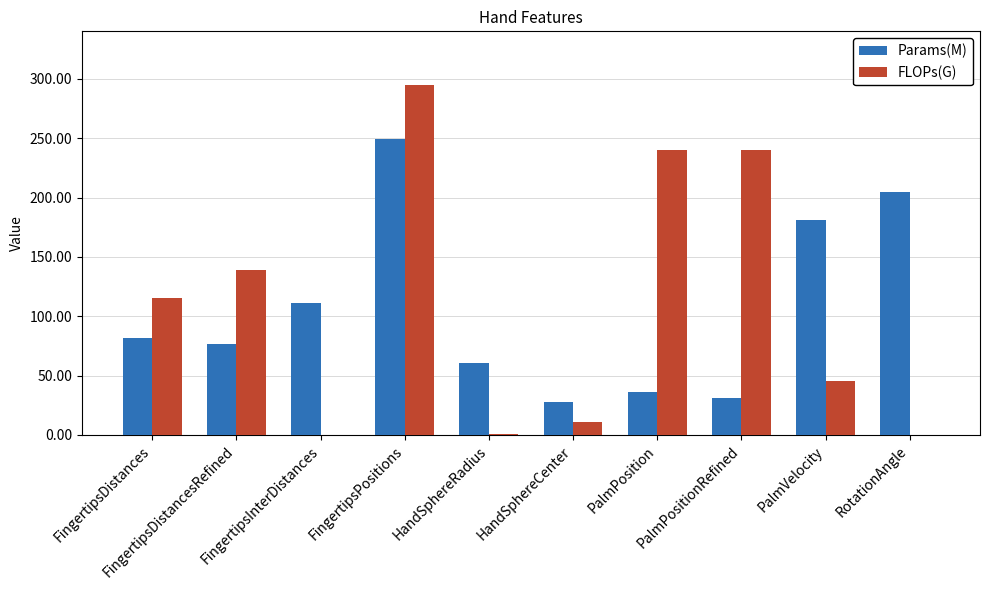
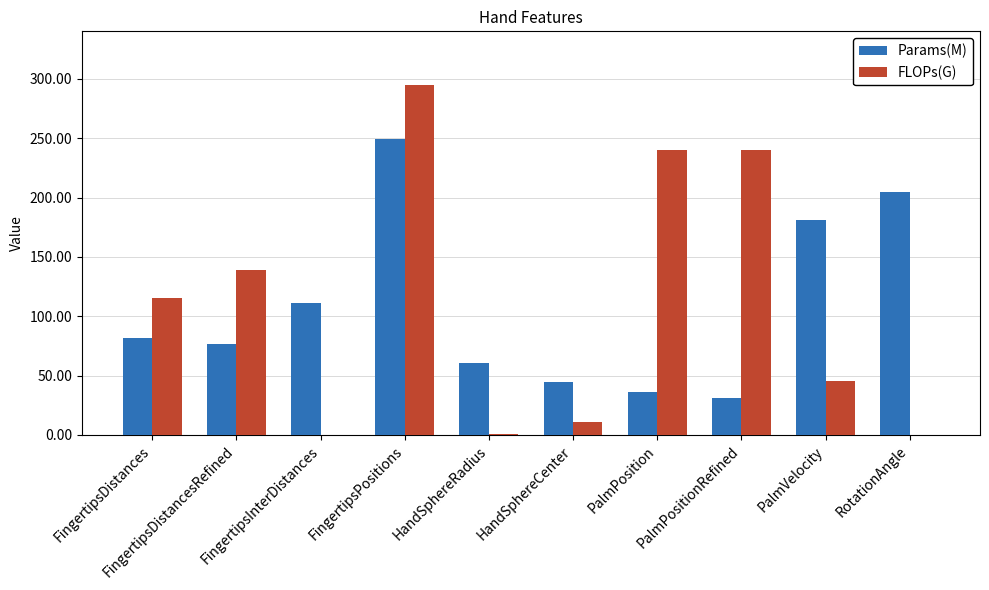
Params(M), HandSphereCenter: 28 -> 44
